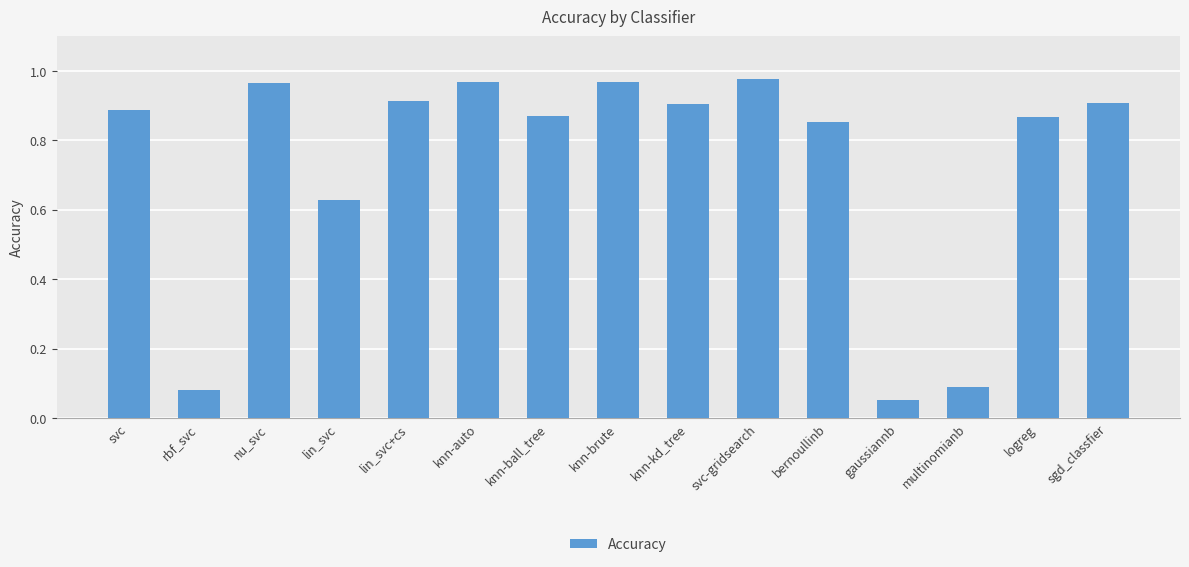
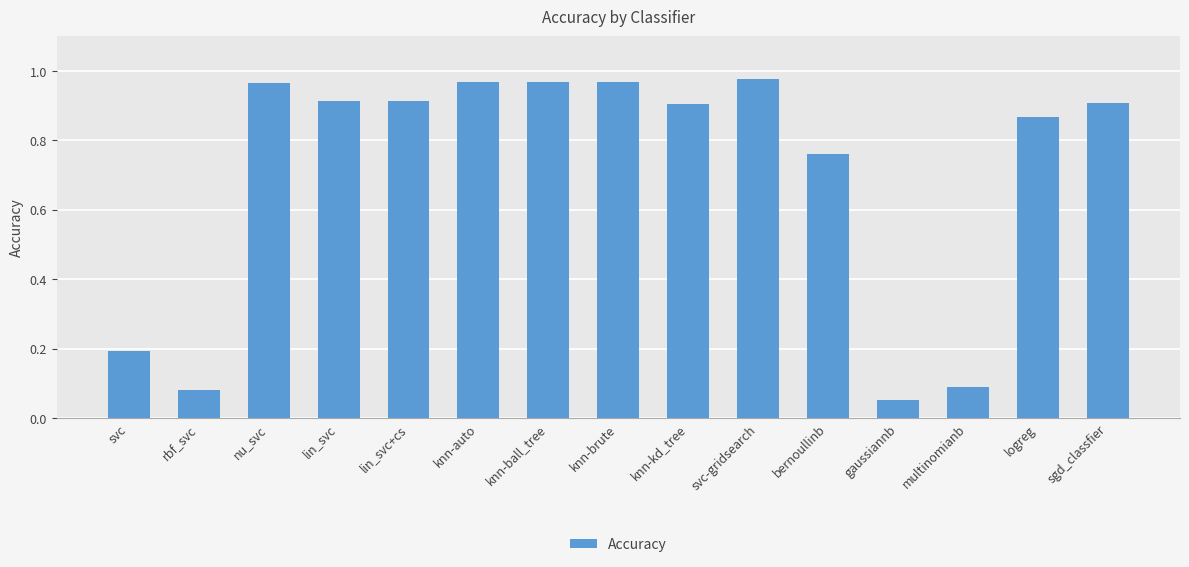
svc: 0.89 -> 0.19
lin_svc: 0.63 -> 0.91
knn-ball_tree: 0.87 -> 0.97
bernoullinb: 0.85 -> 0.76
